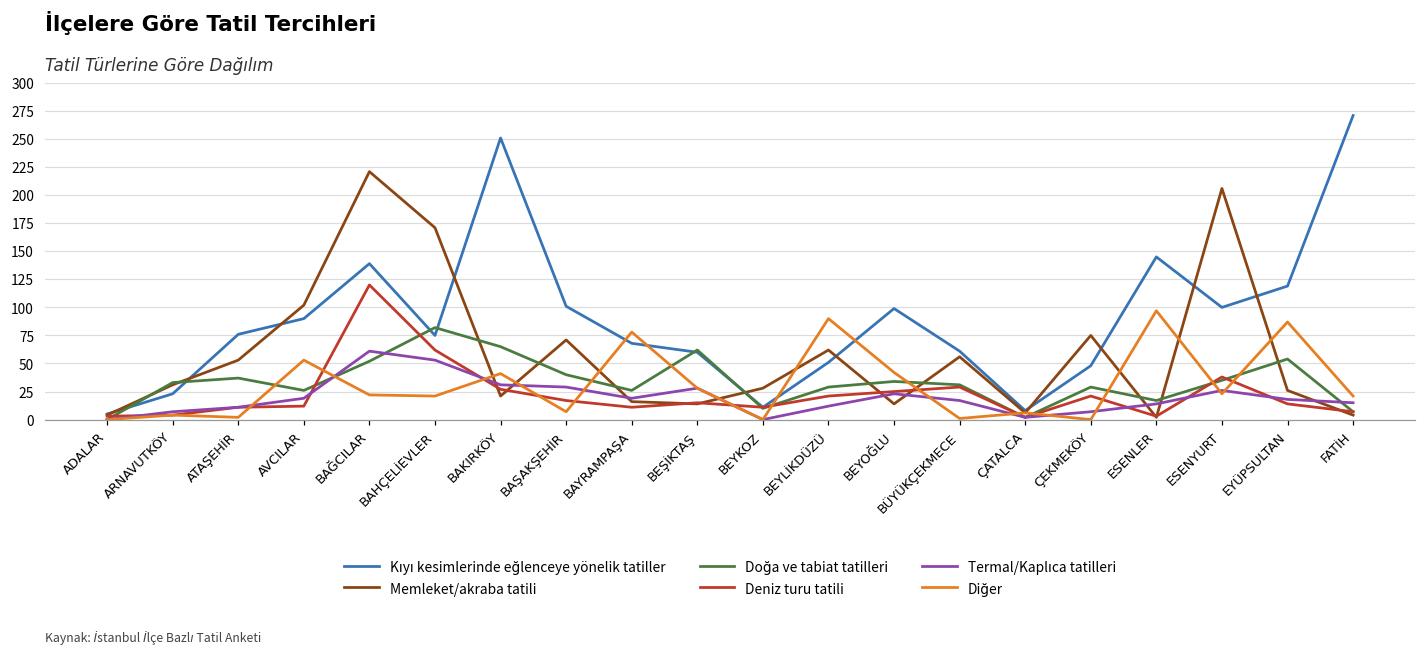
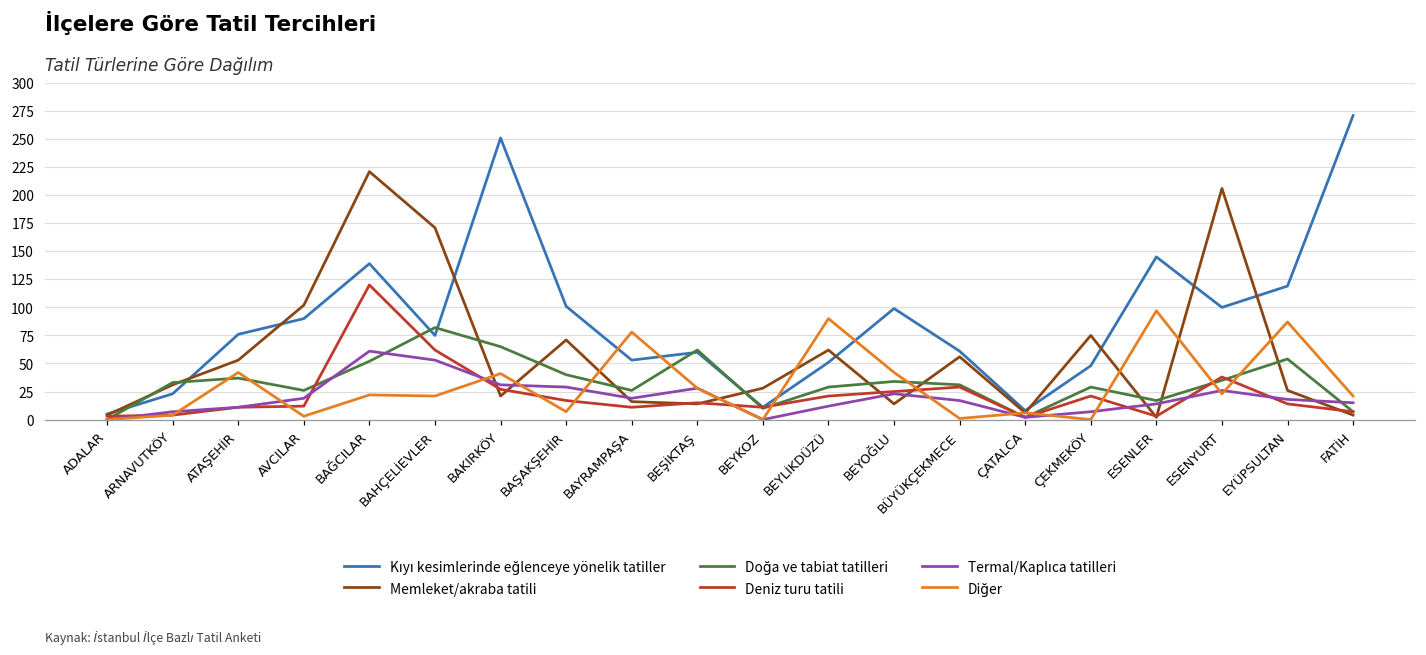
Diğer, ATAŞEHİR: 2 -> 42
Diğer, AVCILAR: 53 -> 3
Kıyı kesimlerinde eğlenceye yönelik tatiller, BAYRAMPAŞA: 68 -> 53
